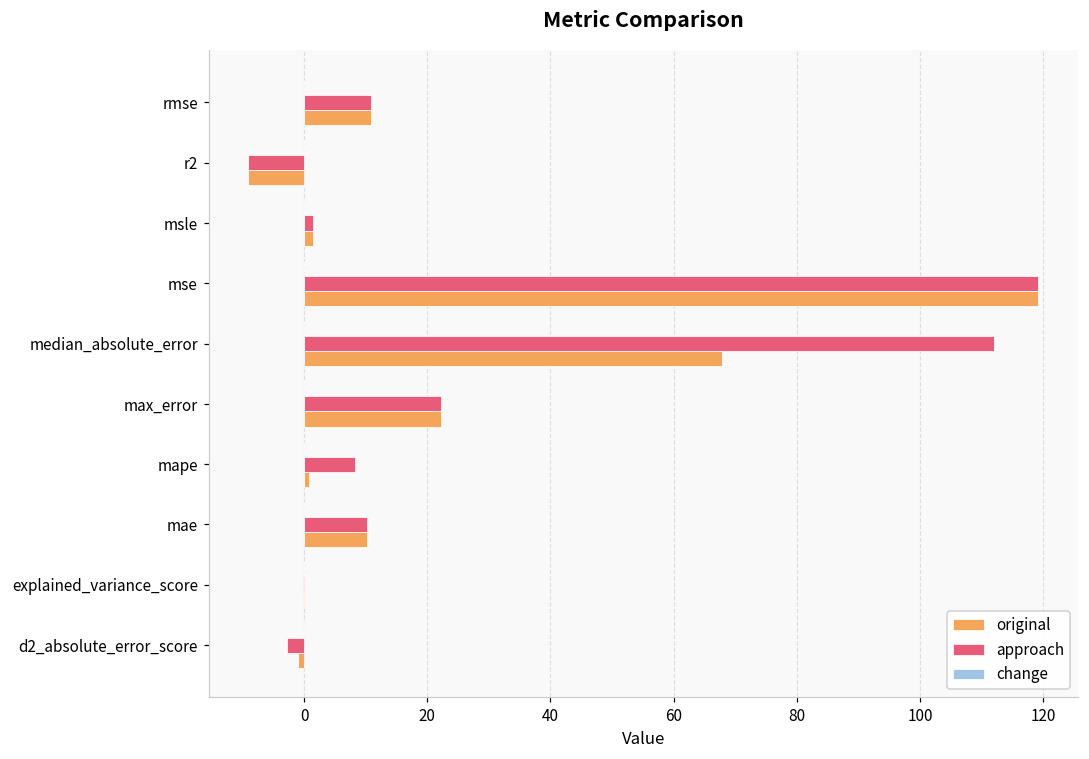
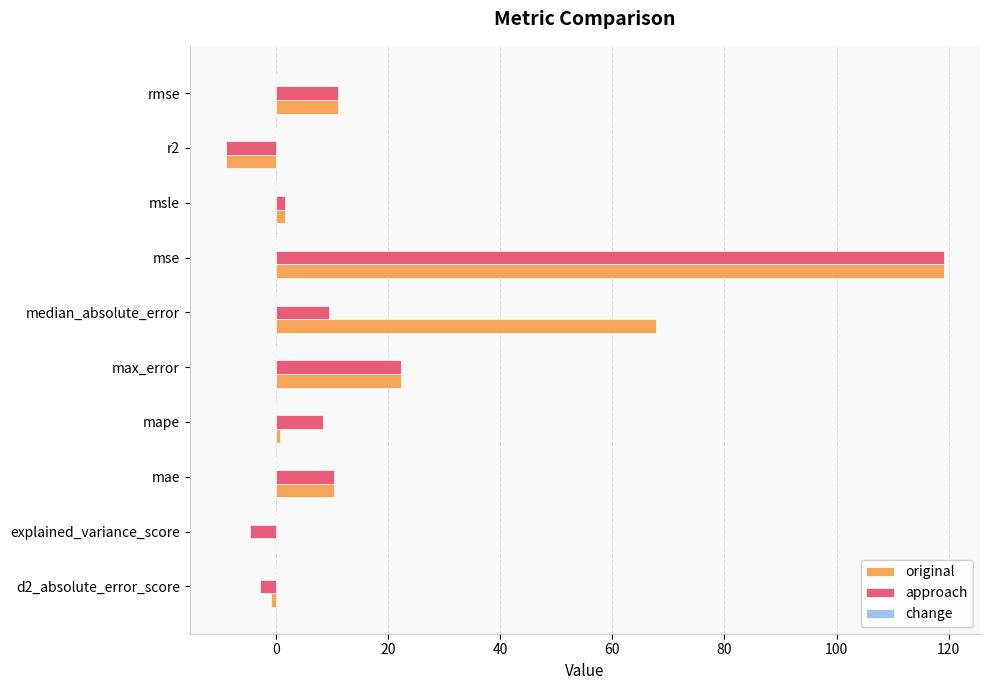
approach, median_absolute_error: 112 -> 9
approach, explained_variance_score: 0 -> -5
